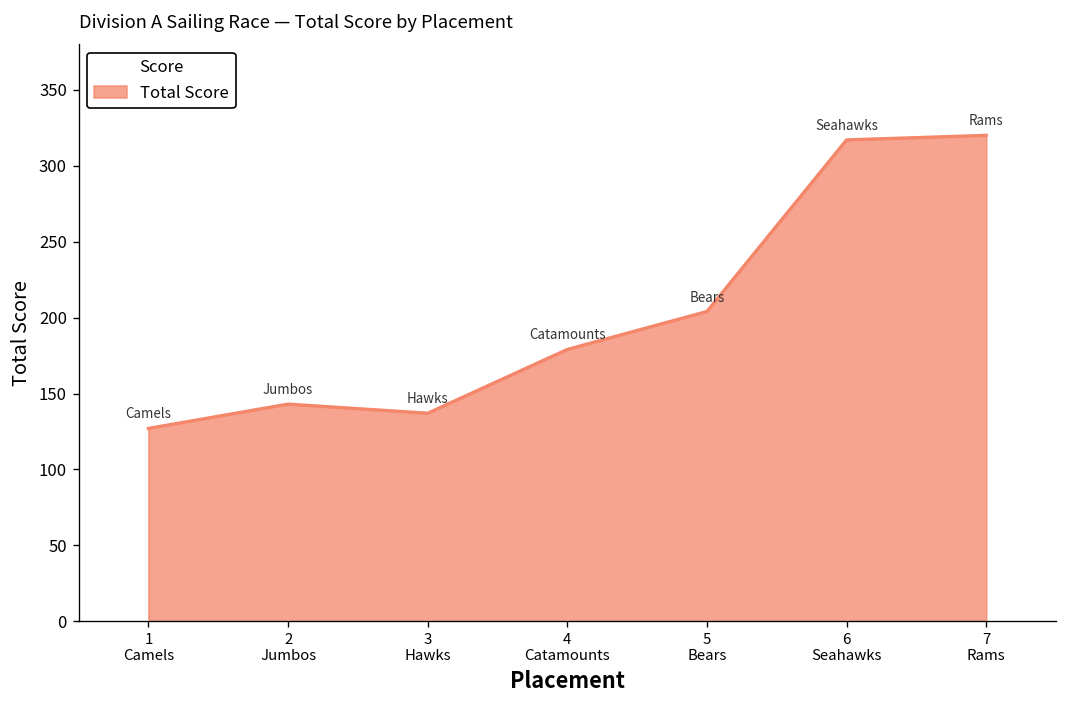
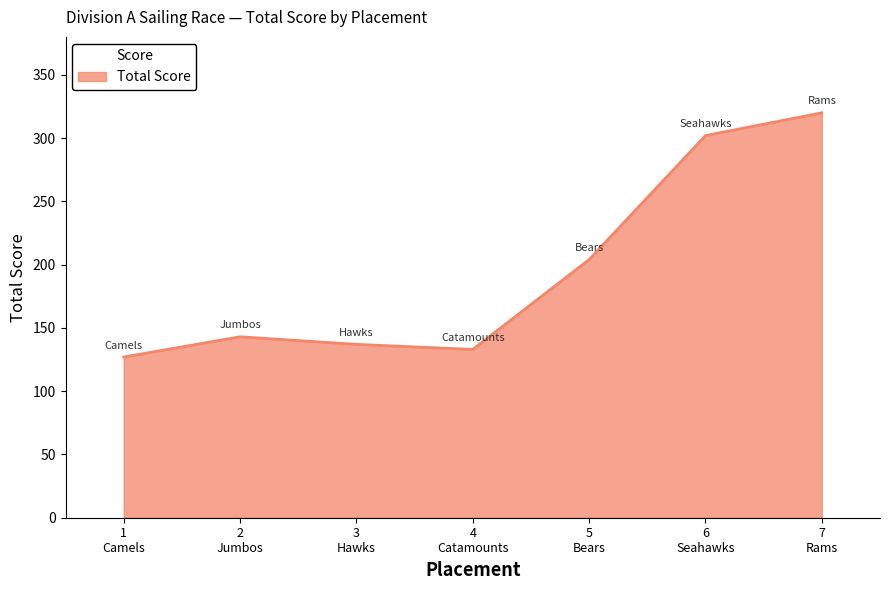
4 Catamounts: 179 -> 133
6 Seahawks: 317 -> 302
